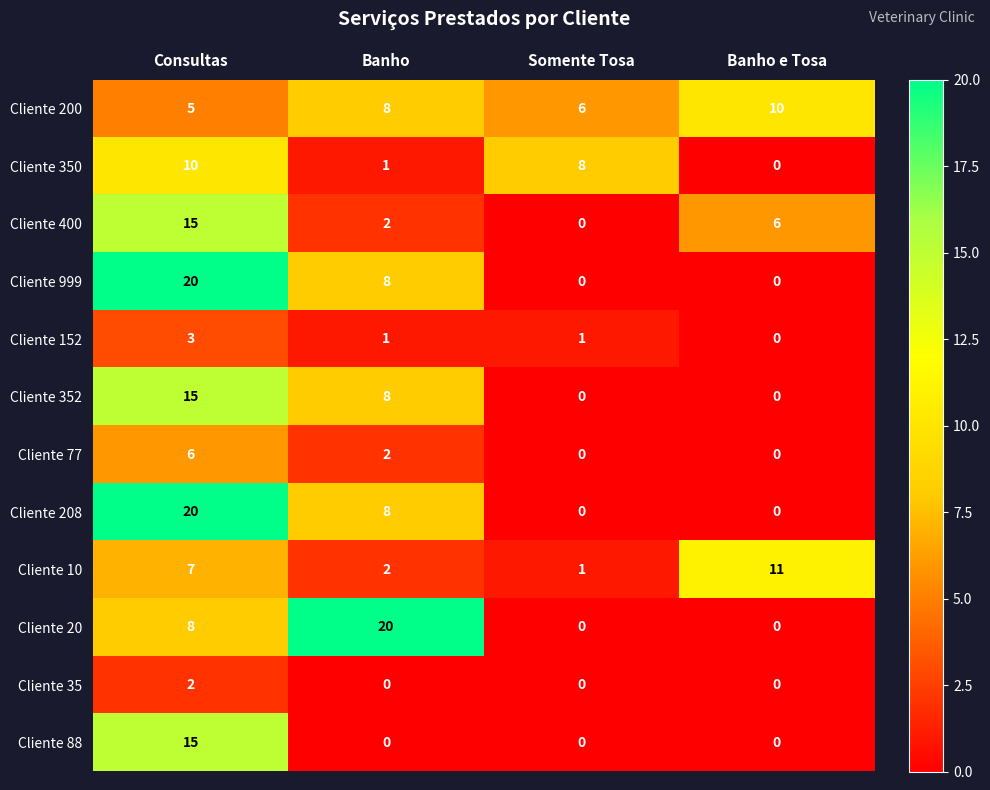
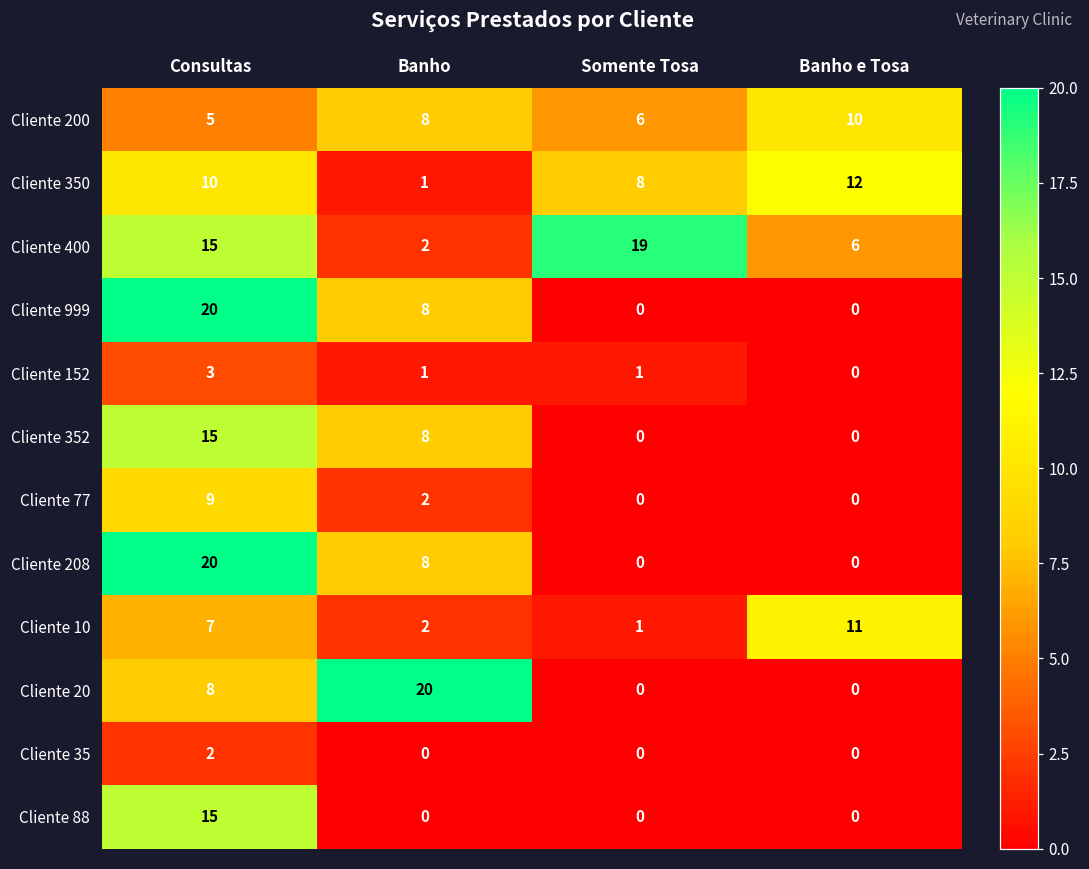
Cliente 350, Banho e Tosa: 0 -> 12
Cliente 400, Somente Tosa: 0 -> 19
Cliente 77, Consultas: 6 -> 9
